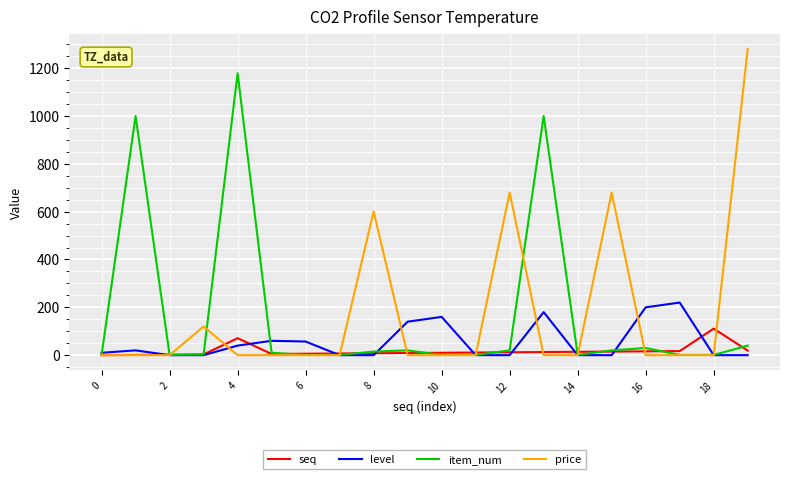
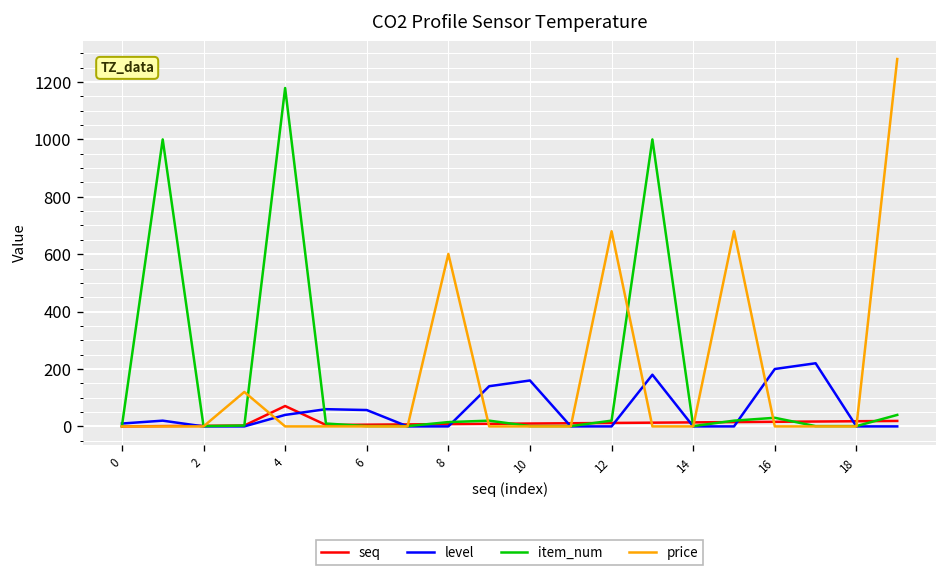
seq, 18: 110 -> 20
